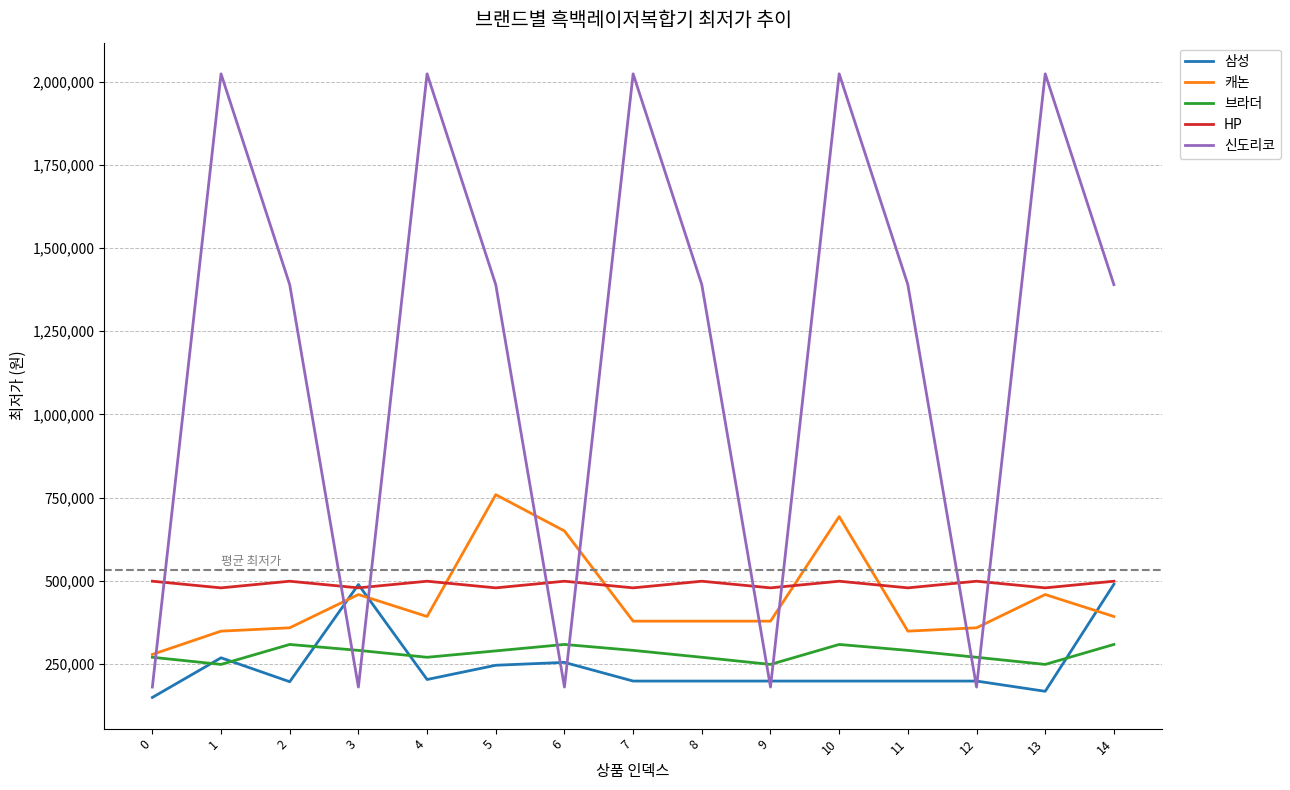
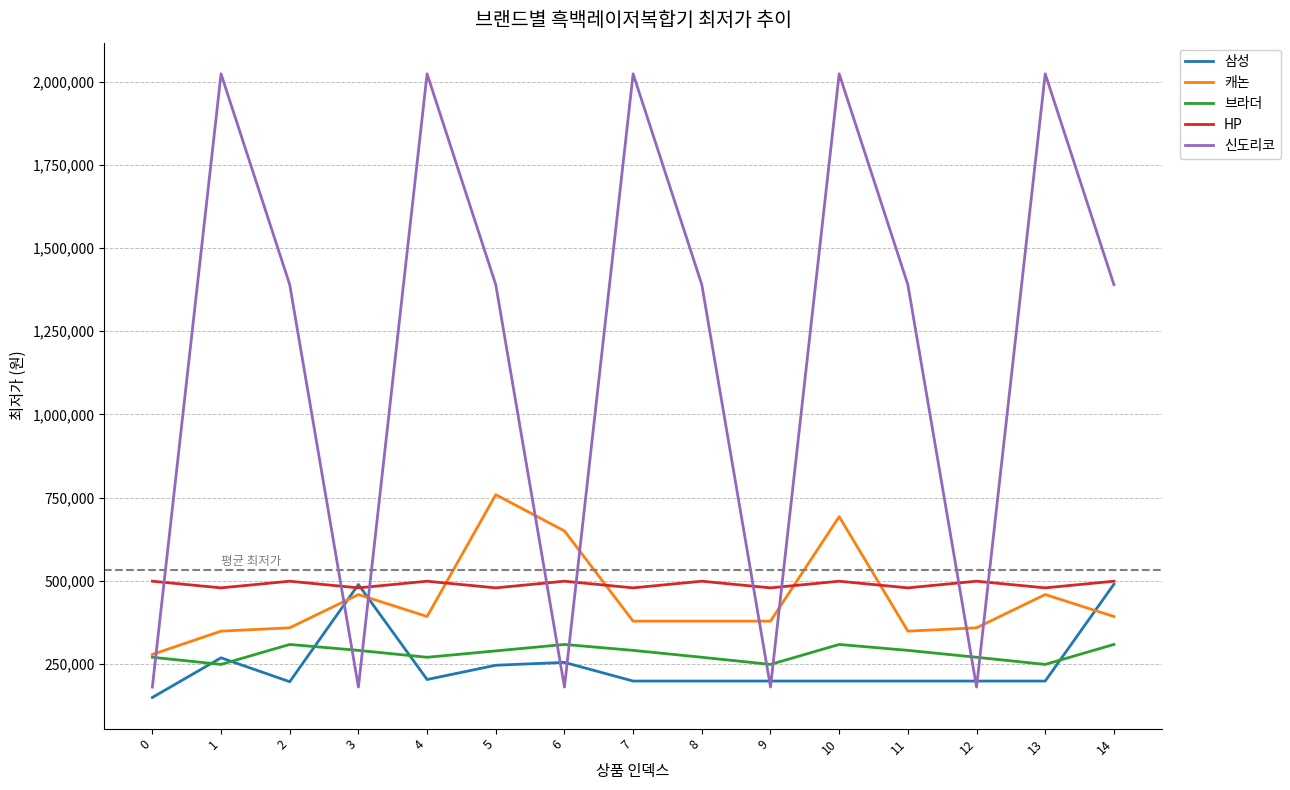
삼성, 13: 170,000 -> 200,000
